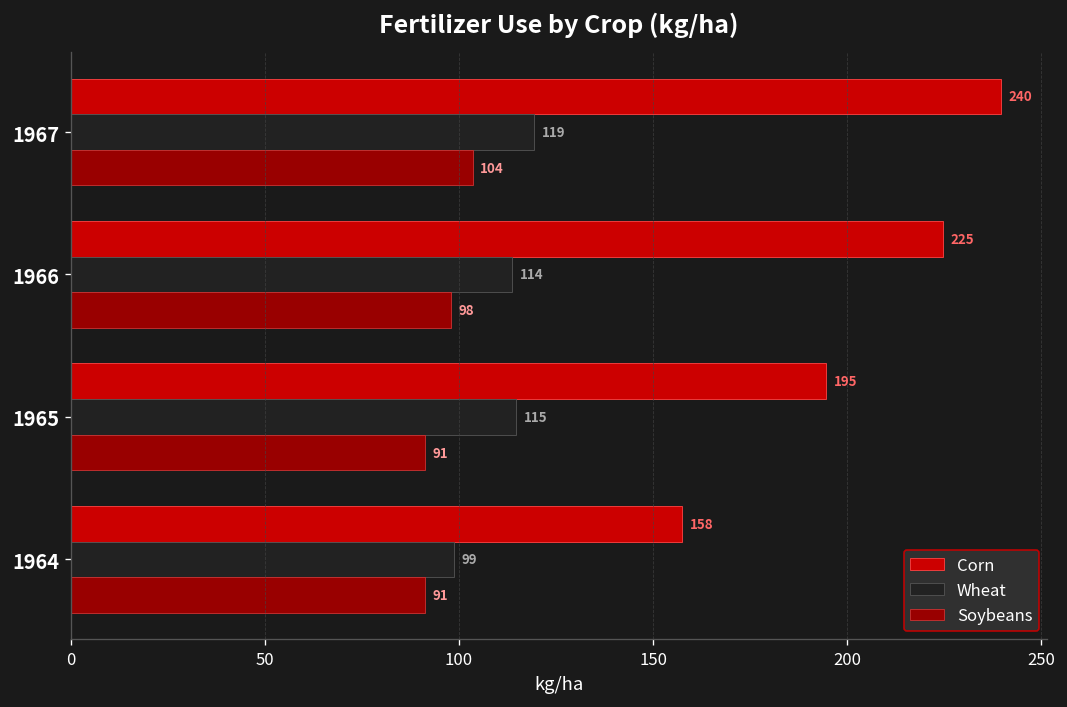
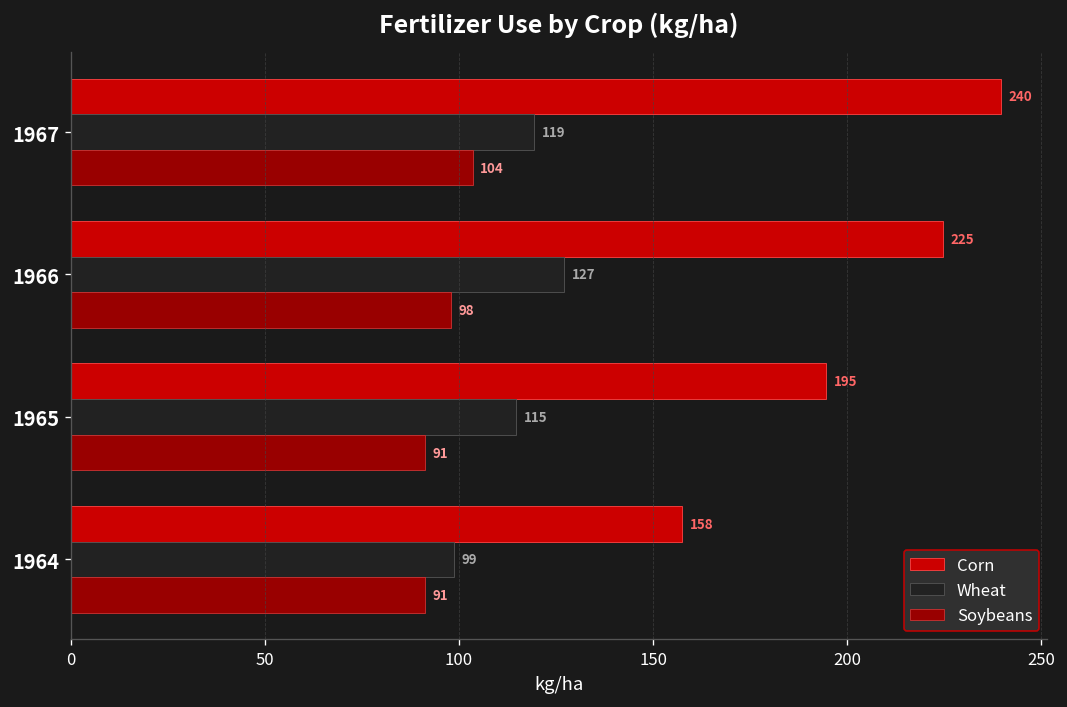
Wheat, 1966: 114 -> 127
